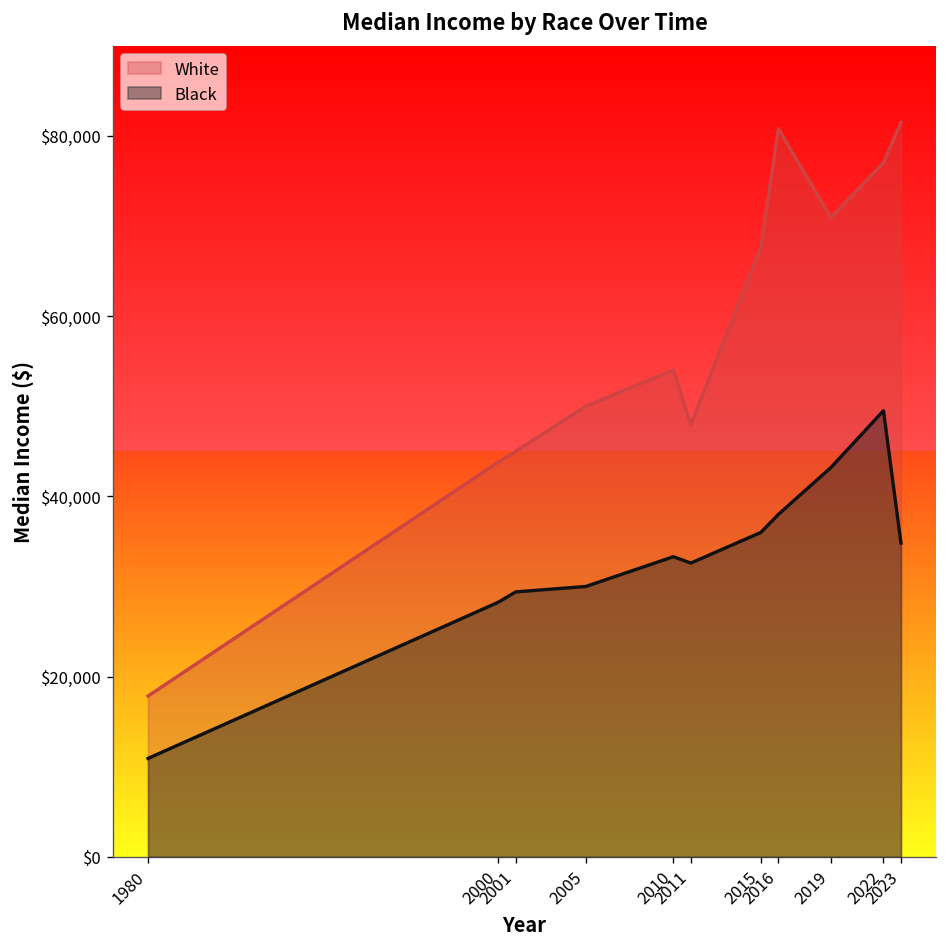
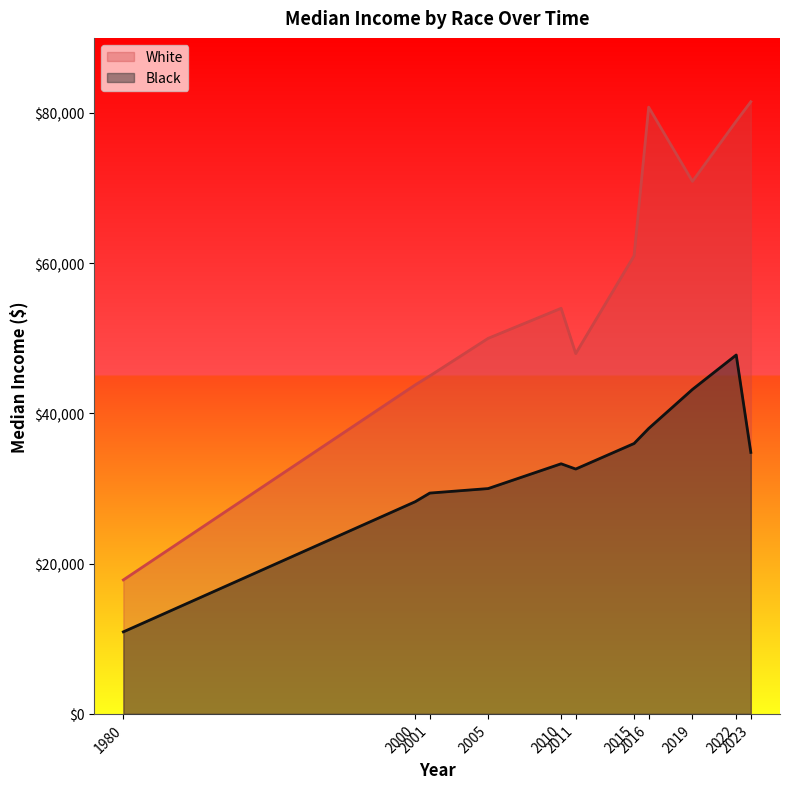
White, 2015: $68,000 -> $61,000
White, 2022: $77,000 -> $79,000
Black, 2022: $50,000 -> $48,000
